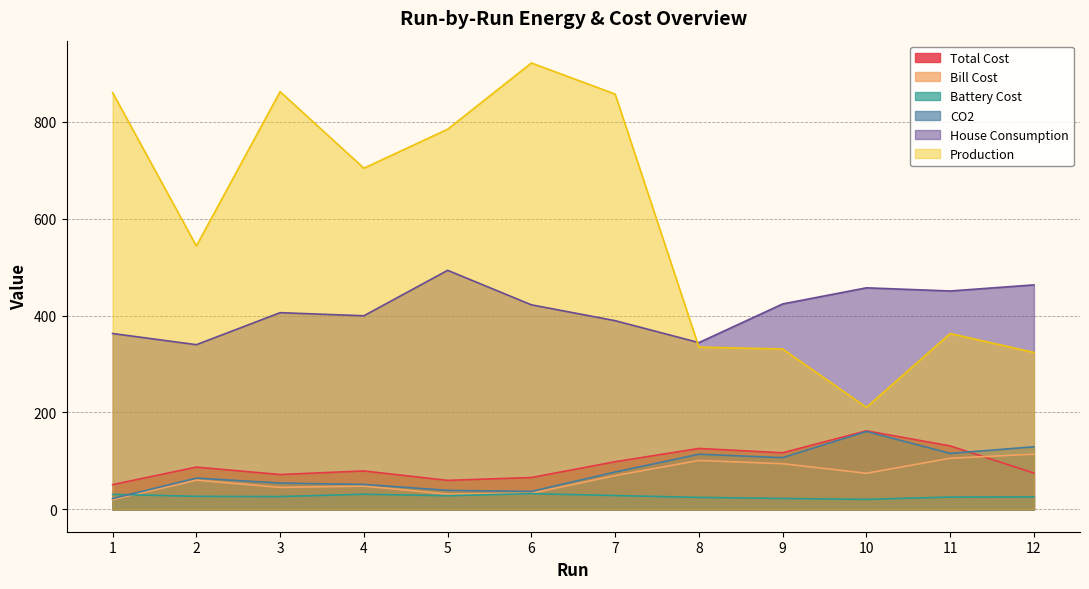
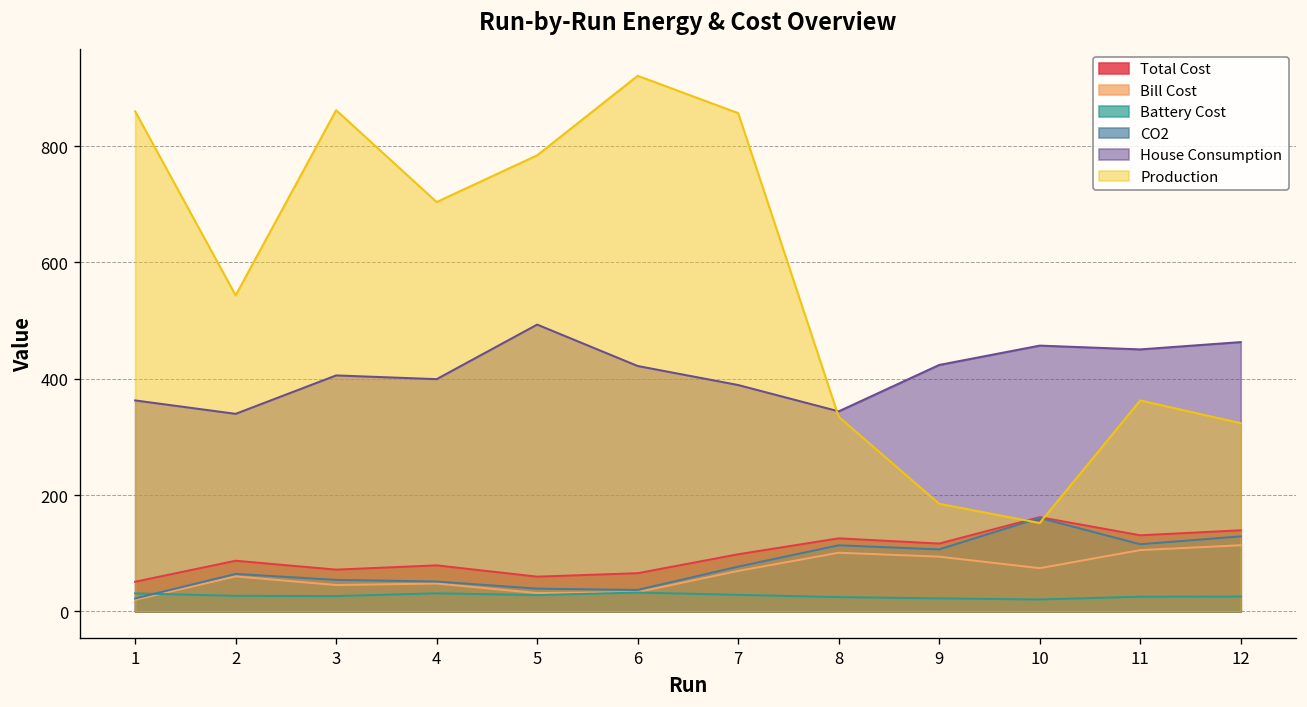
Production, 9: 330 -> 190
Production, 10: 210 -> 150
Total Cost, 12: 70 -> 140
